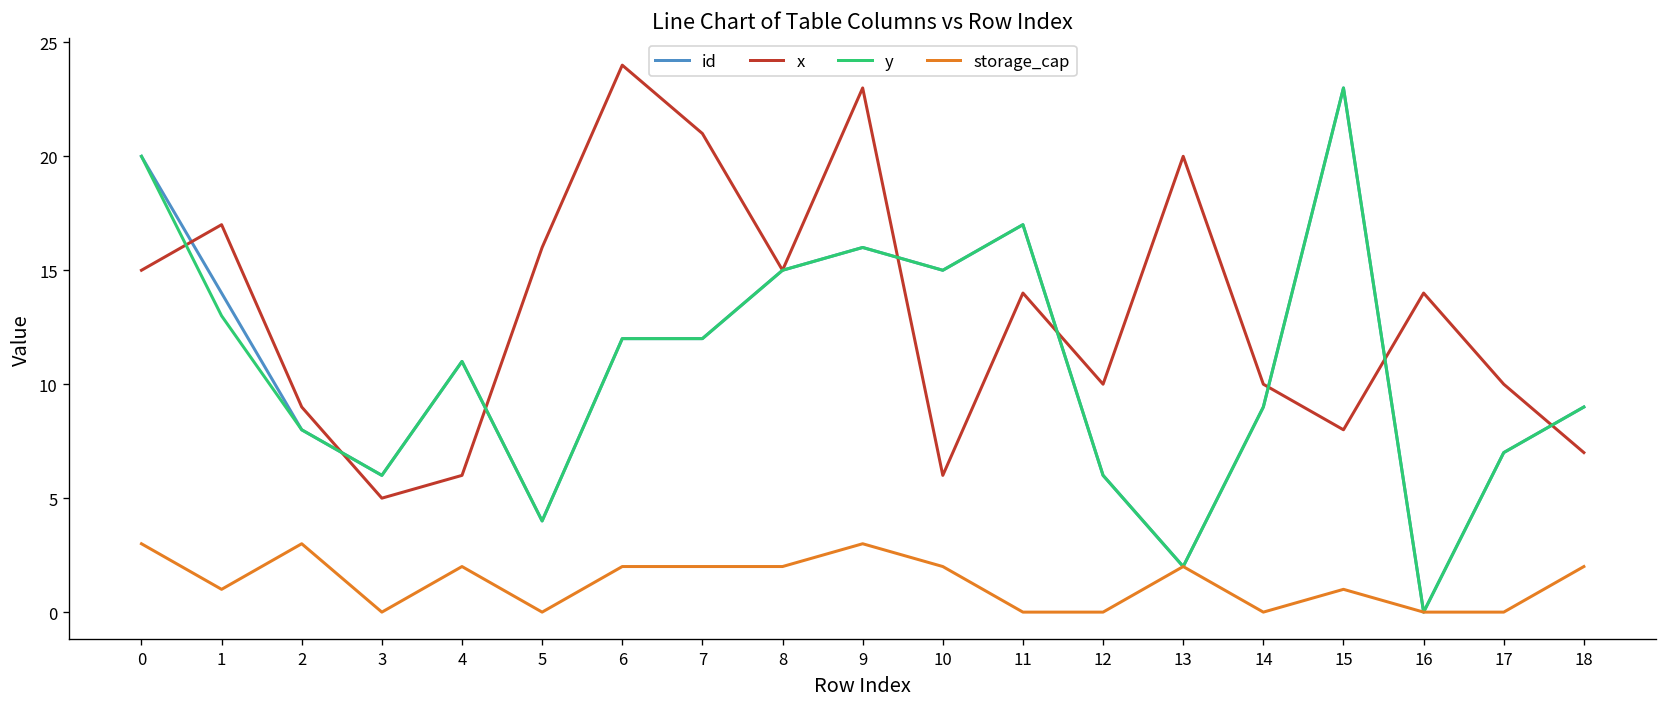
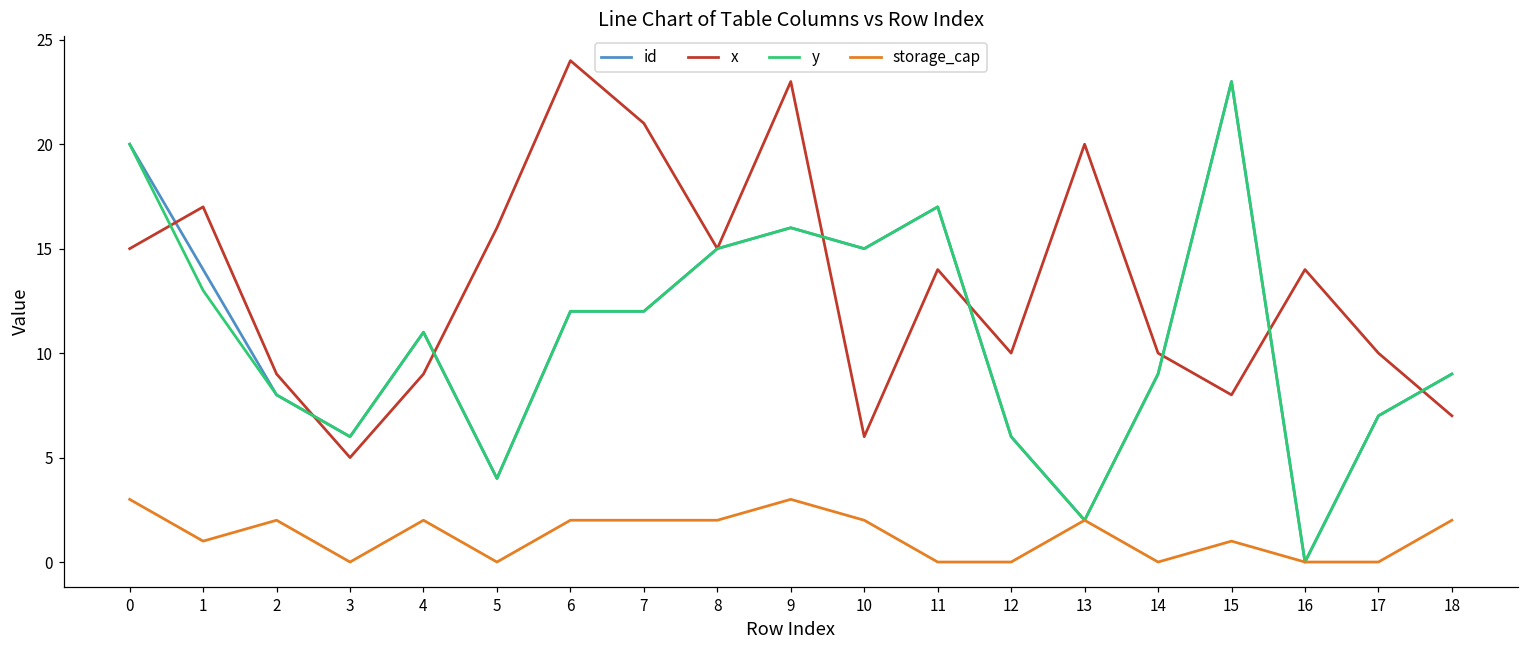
storage_cap, 2: 3 -> 2
x, 4: 6 -> 9
